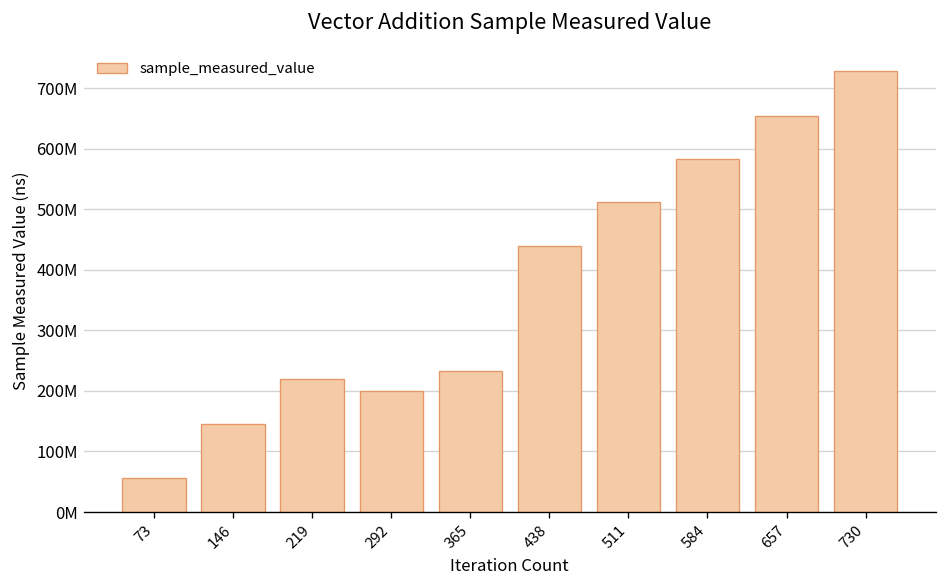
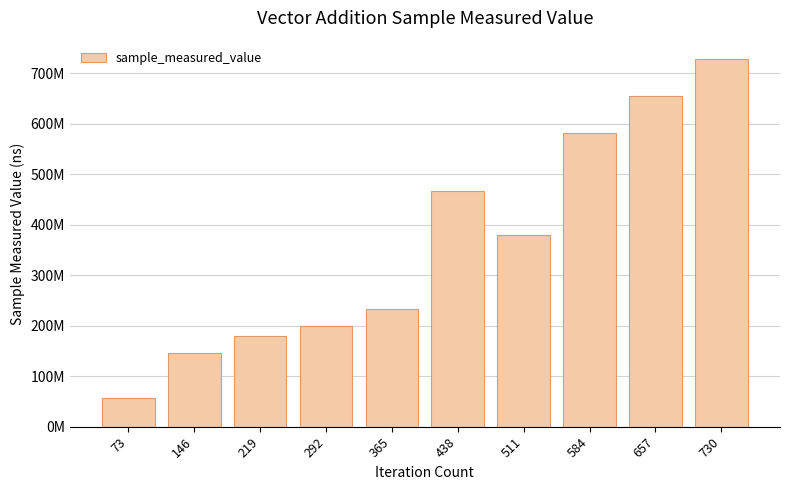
219: 220000000 -> 180000000
438: 440000000 -> 470000000
511: 510000000 -> 380000000
